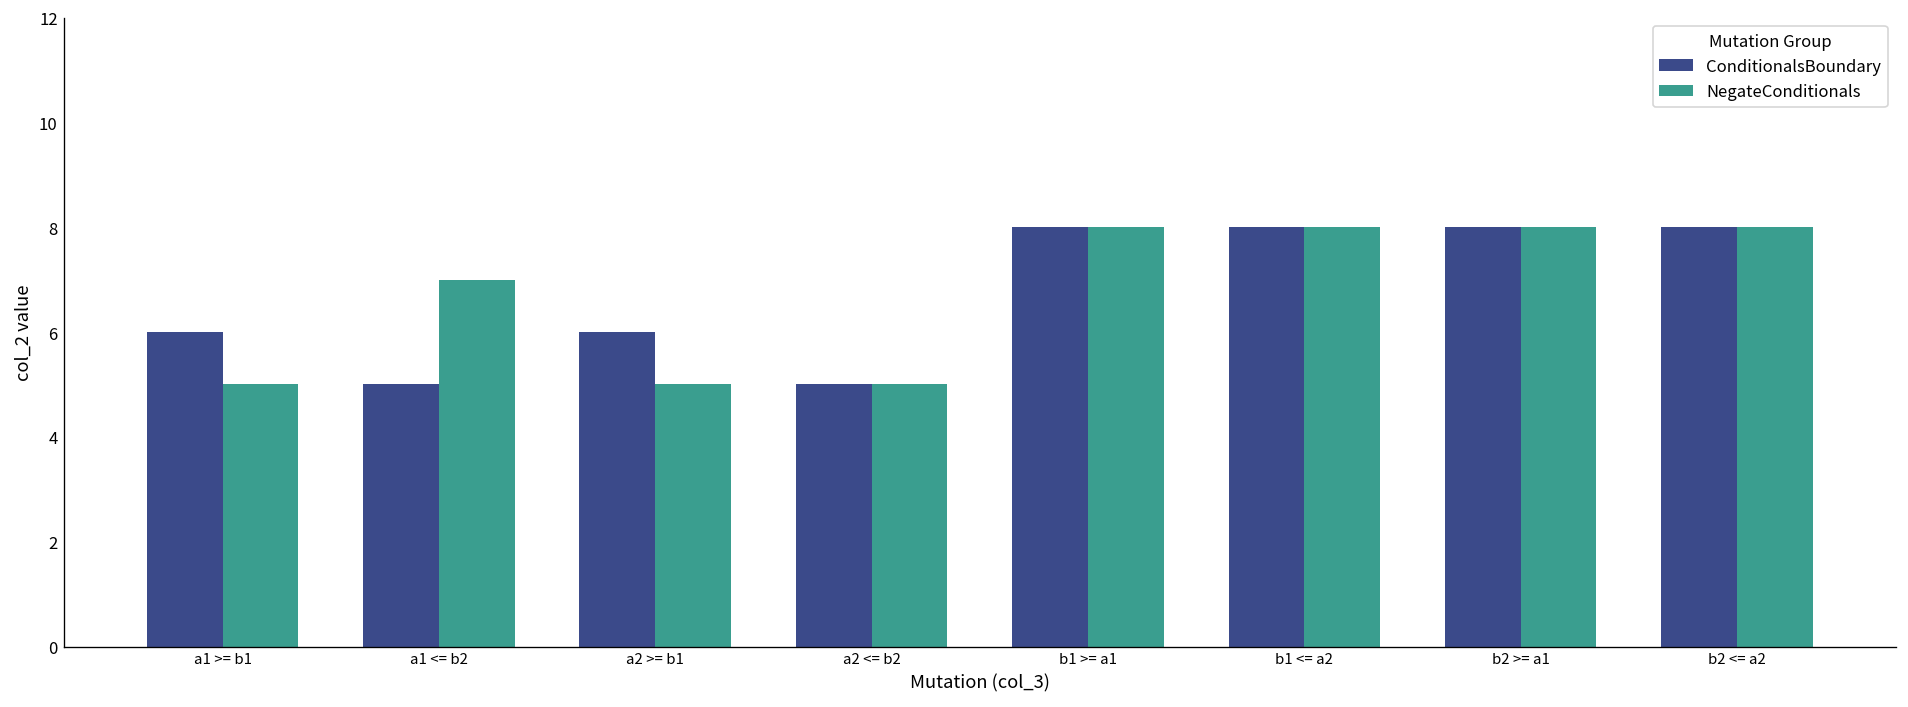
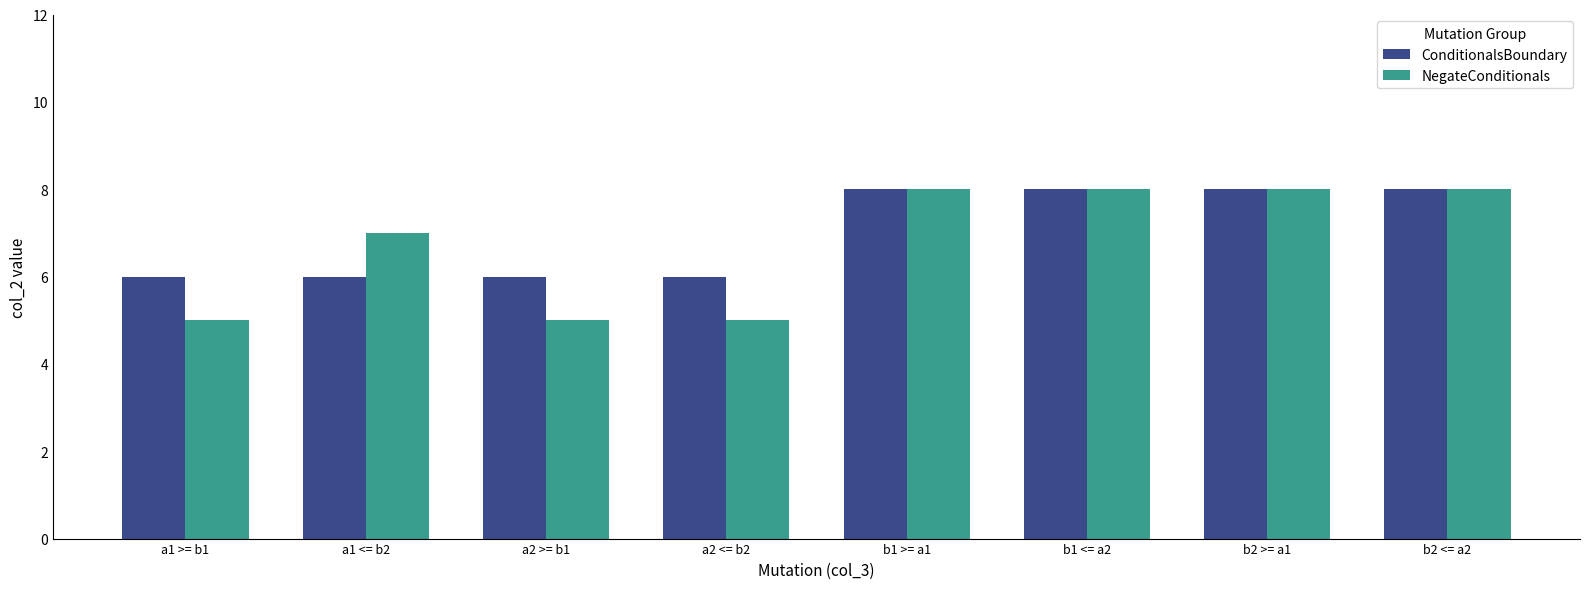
ConditionalsBoundary, a1 <= b2: 5 -> 6
ConditionalsBoundary, a2 <= b2: 5 -> 6
